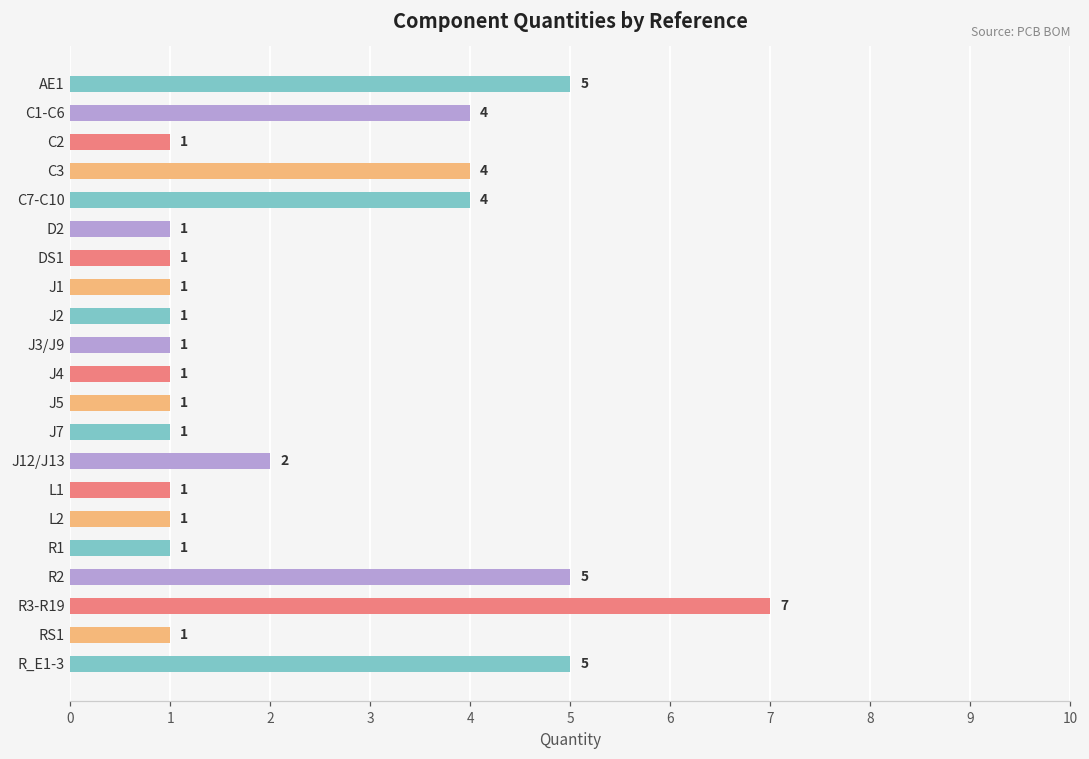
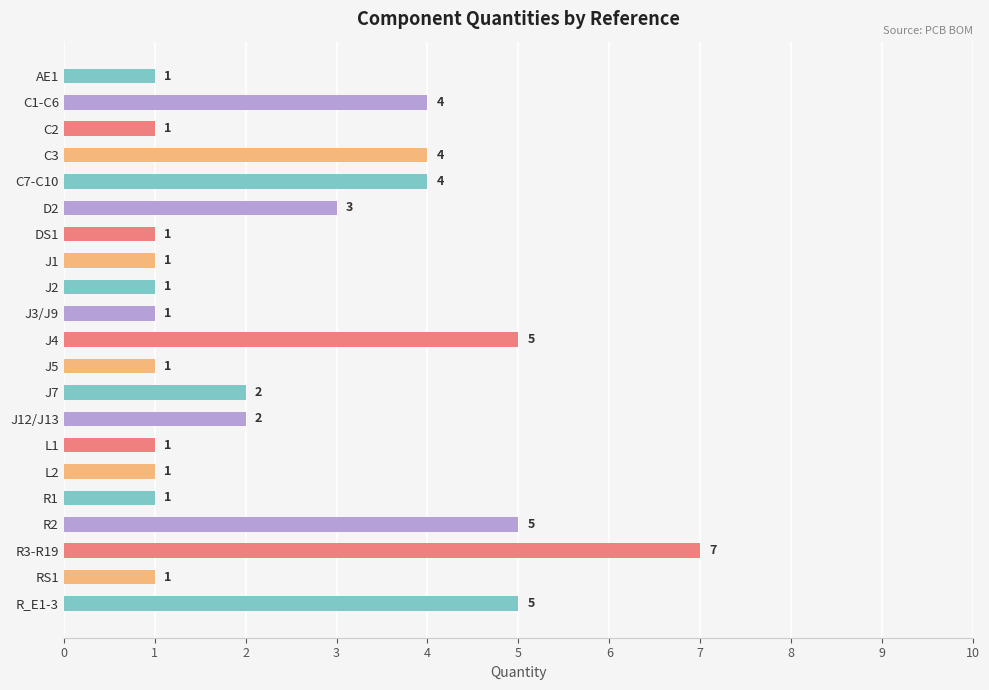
AE1: 5 -> 1
D2: 1 -> 3
J4: 1 -> 5
J7: 1 -> 2
